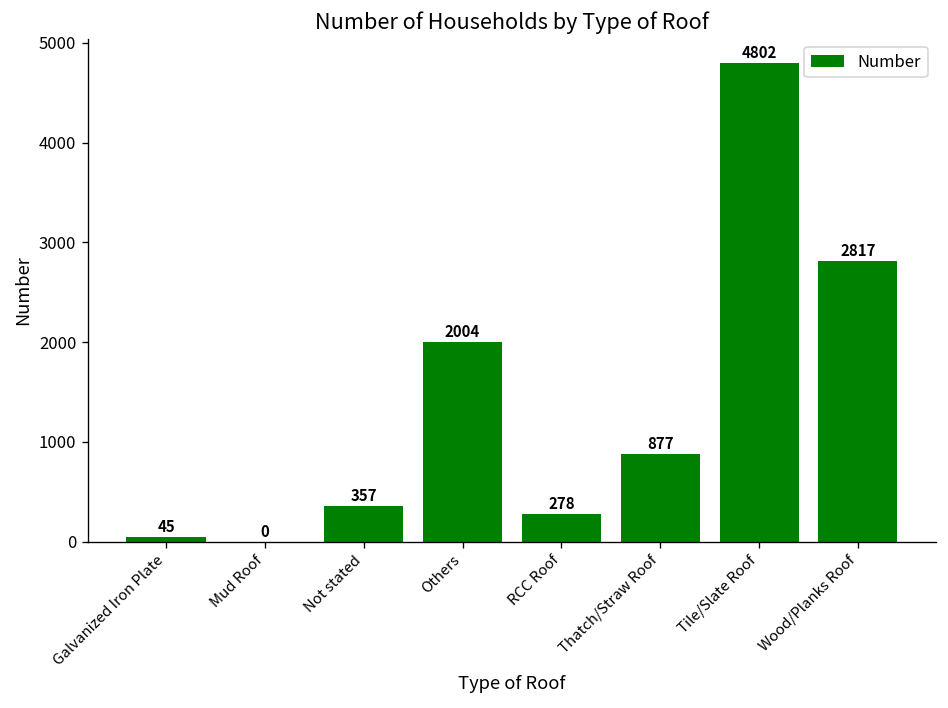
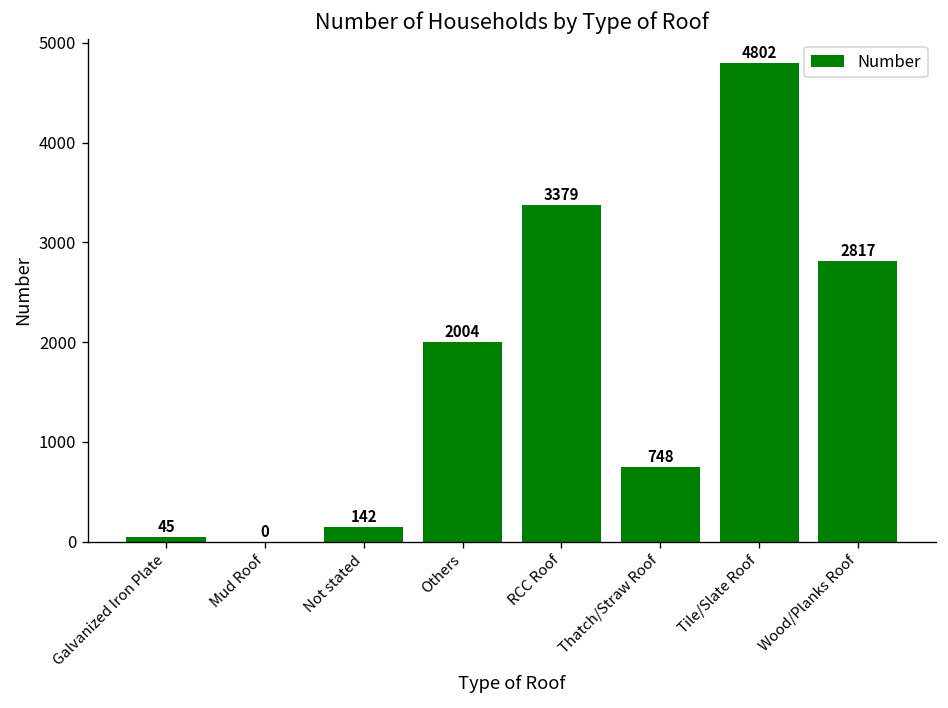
Not stated: 357 -> 142
RCC Roof: 278 -> 3379
Thatch/Straw Roof: 877 -> 748
